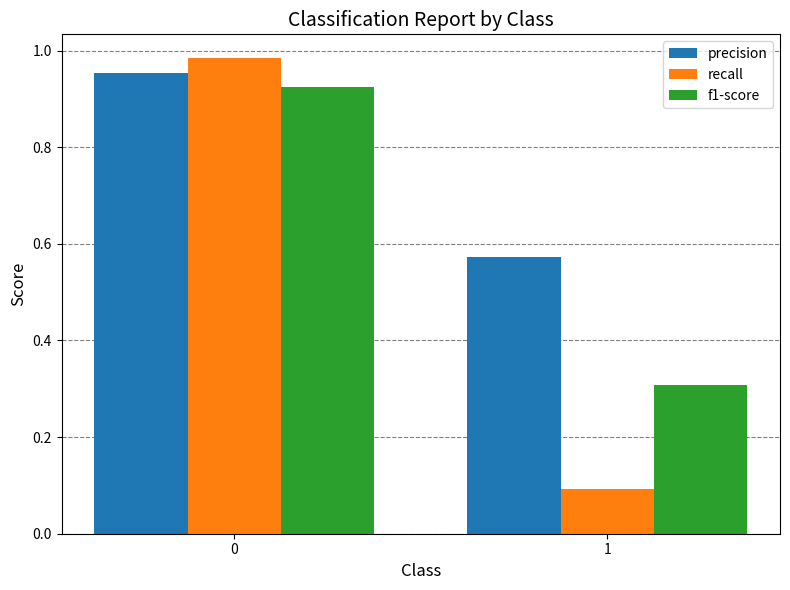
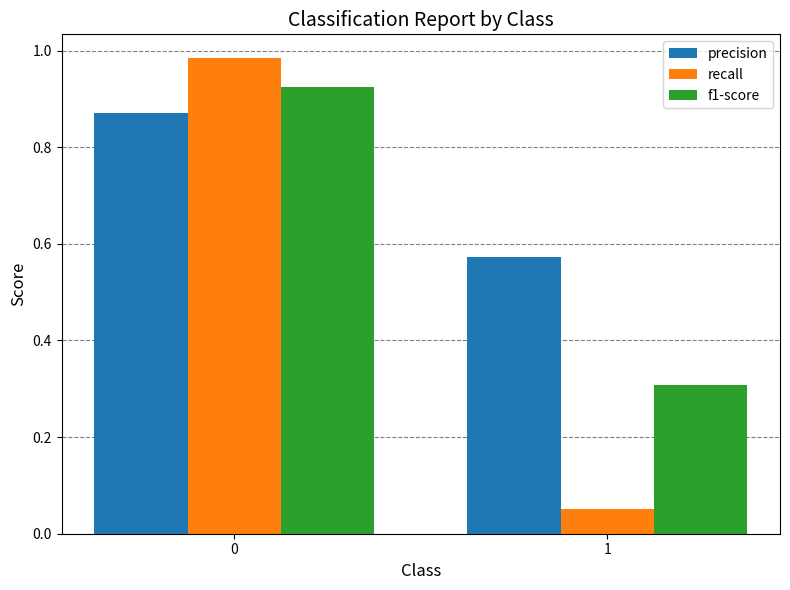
precision, 0: 0.95 -> 0.87
recall, 1: 0.09 -> 0.05
